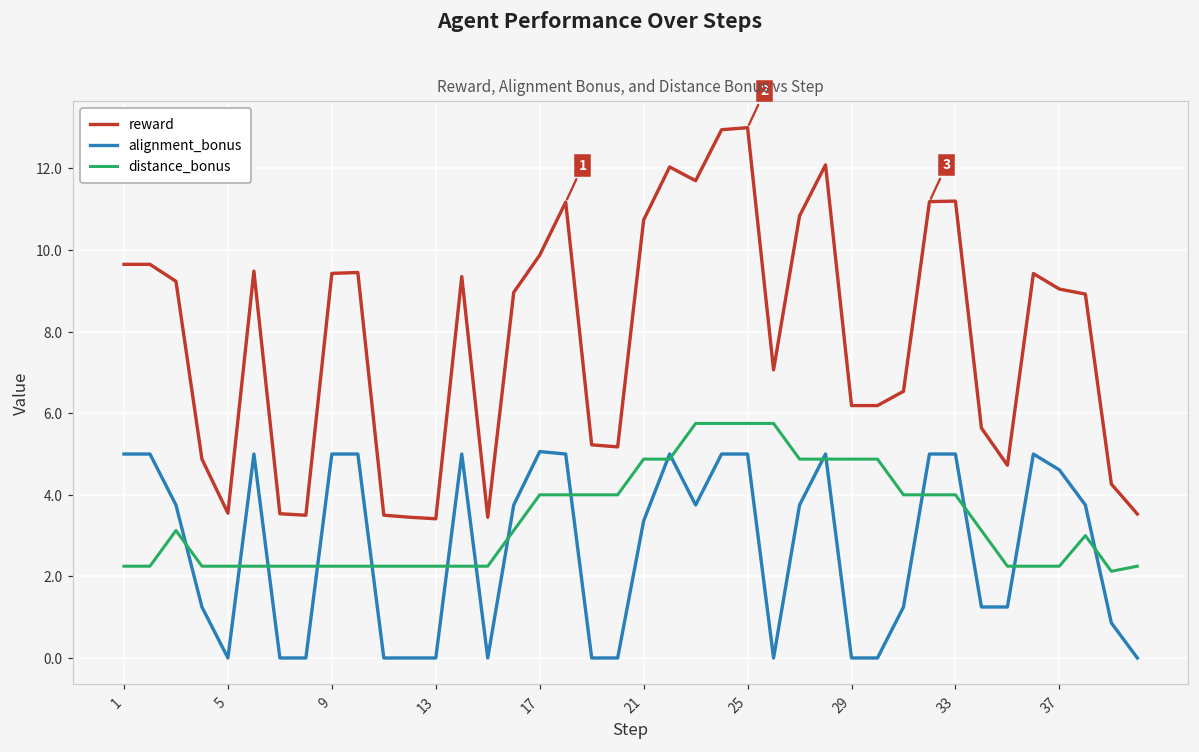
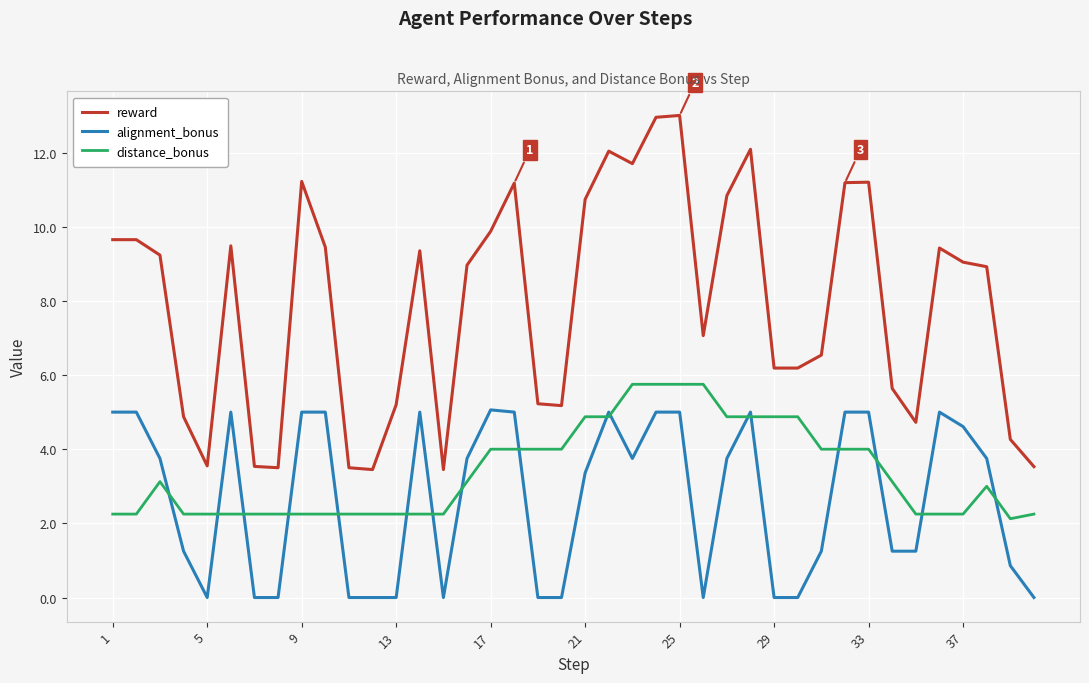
reward, 9: 9.4 -> 11.2
reward, 13: 3.4 -> 5.2
